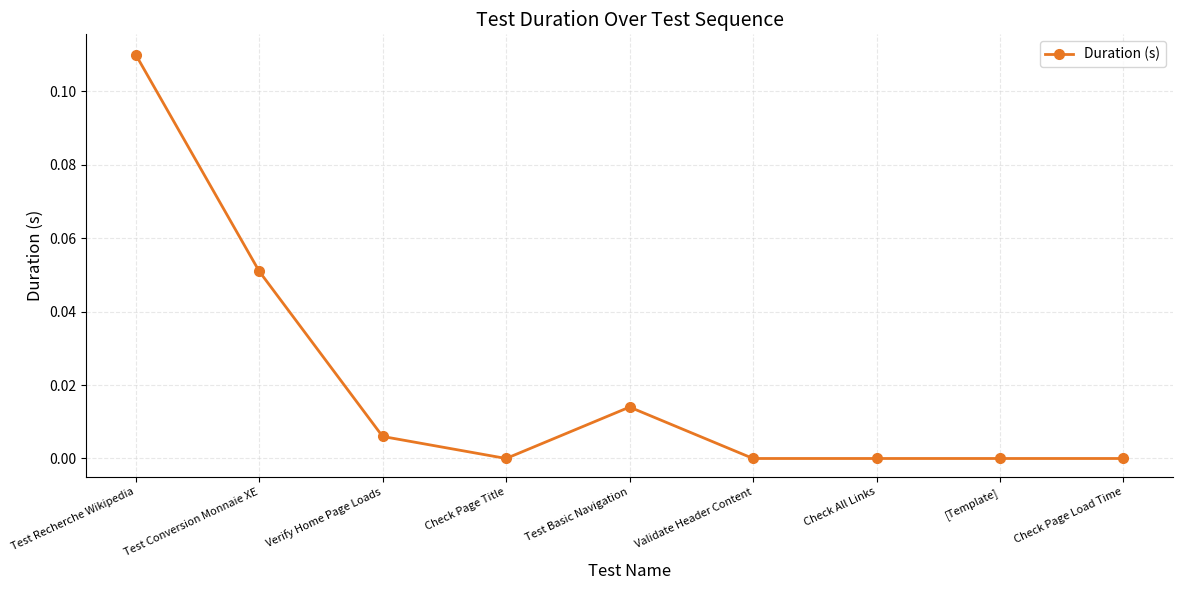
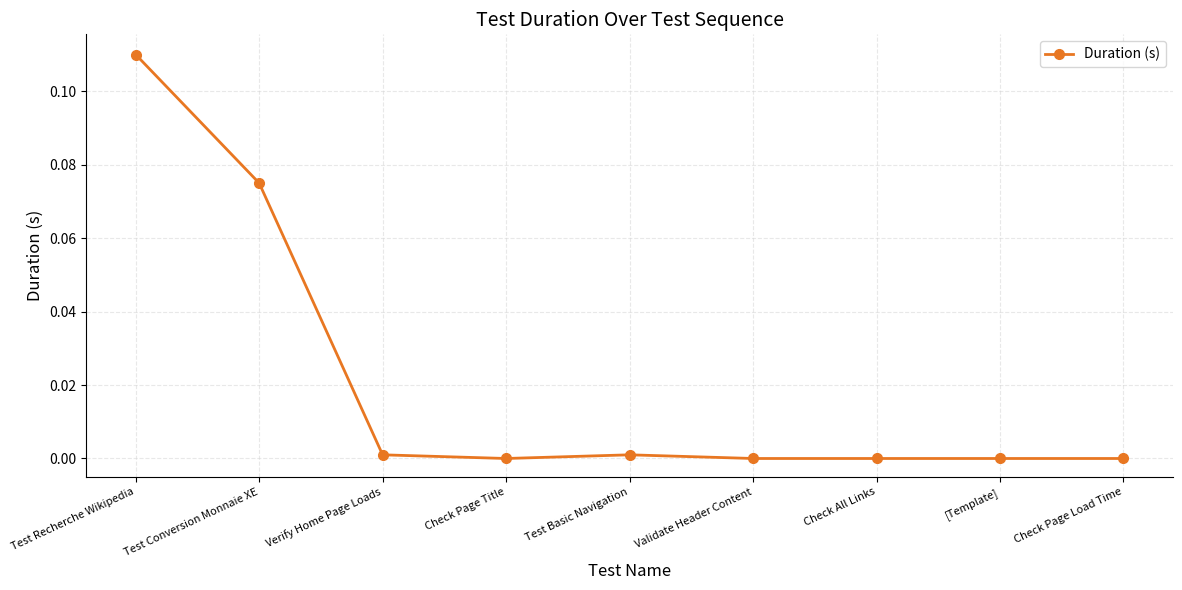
Test Conversion Monnaie XE: 0.051 -> 0.075
Verify Home Page Loads: 0.006 -> 0.001
Test Basic Navigation: 0.014 -> 0.001
